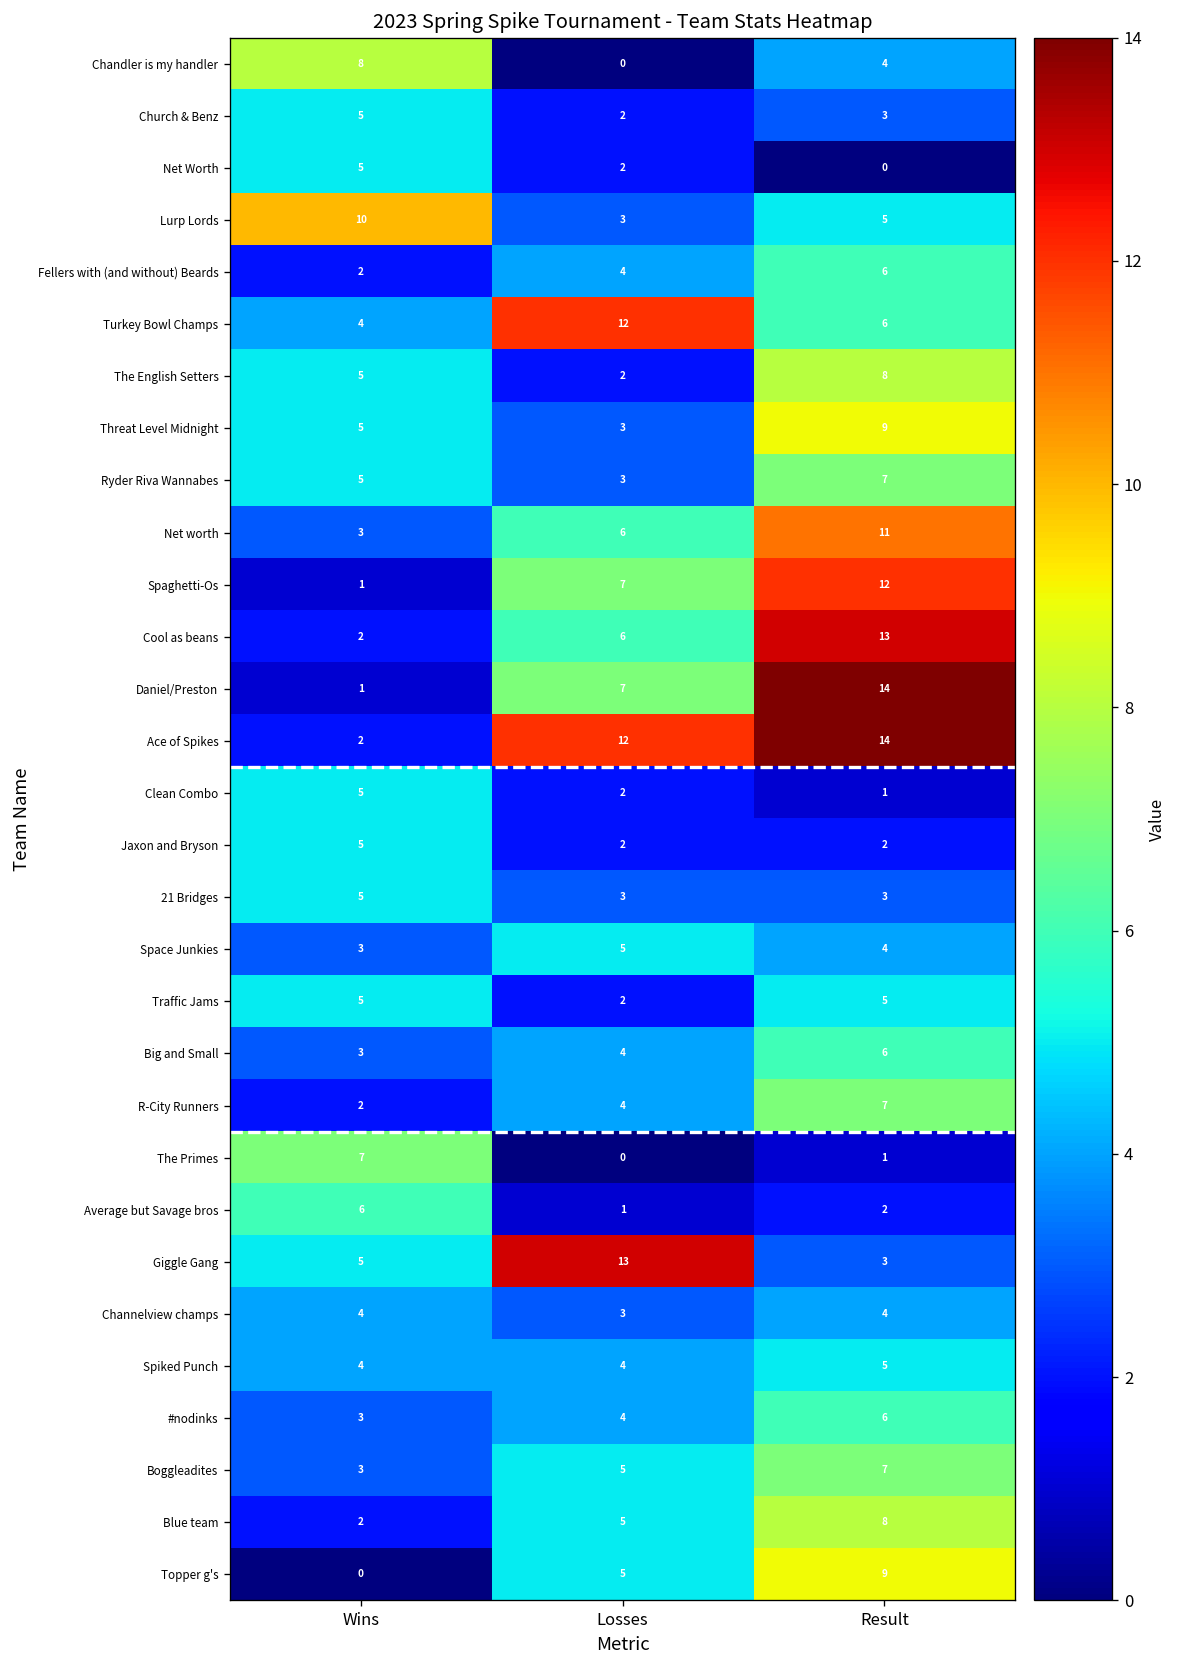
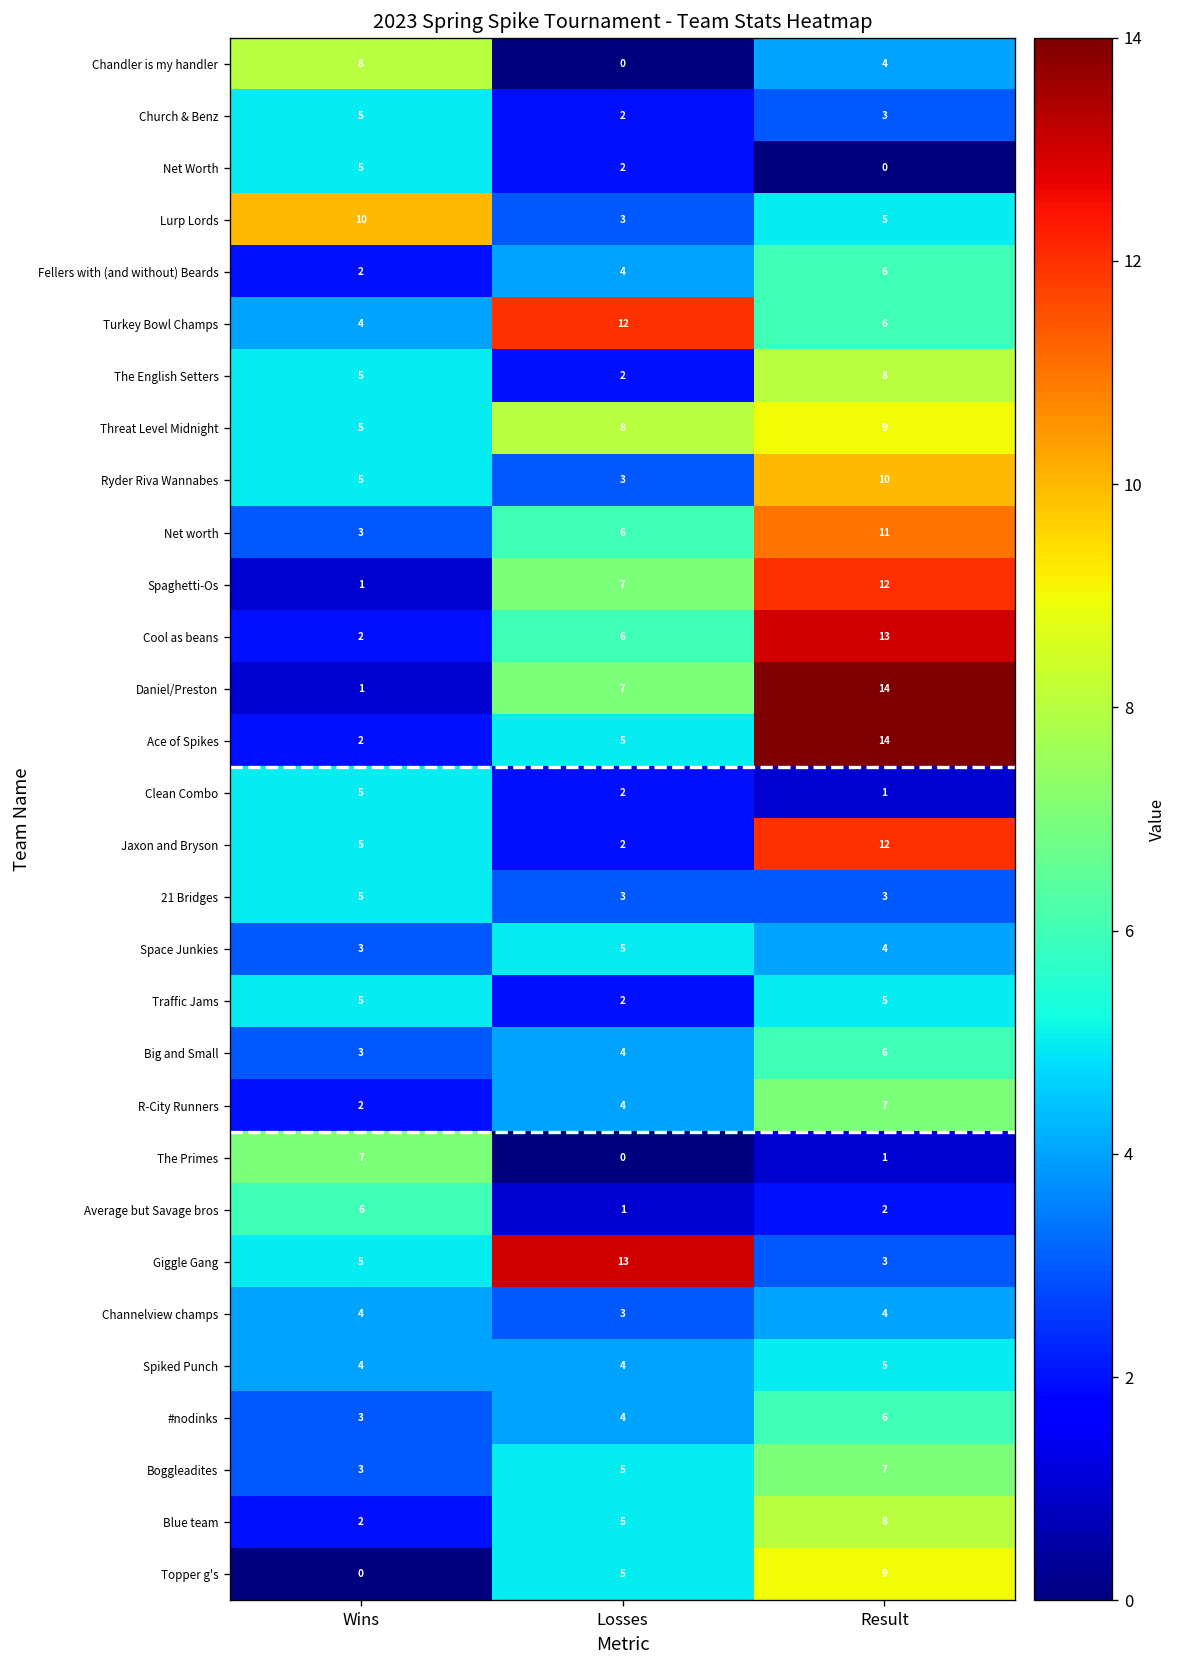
Threat Level Midnight, Losses: 3 -> 8
Ryder Riva Wannabes, Result: 7 -> 10
Ace of Spikes, Losses: 12 -> 5
Jaxon and Bryson, Result: 2 -> 12
